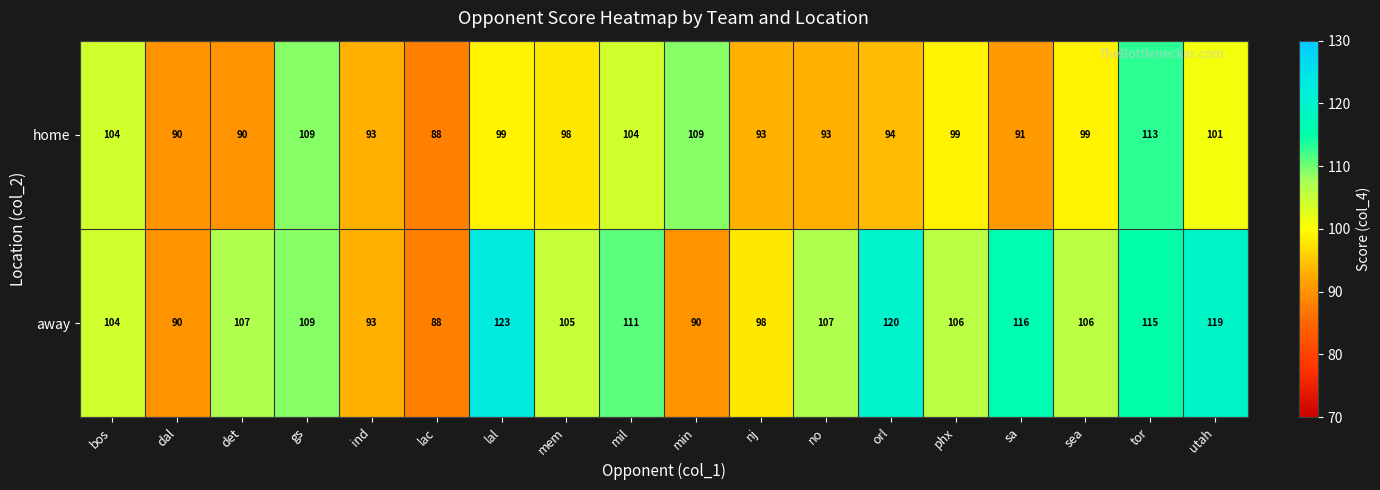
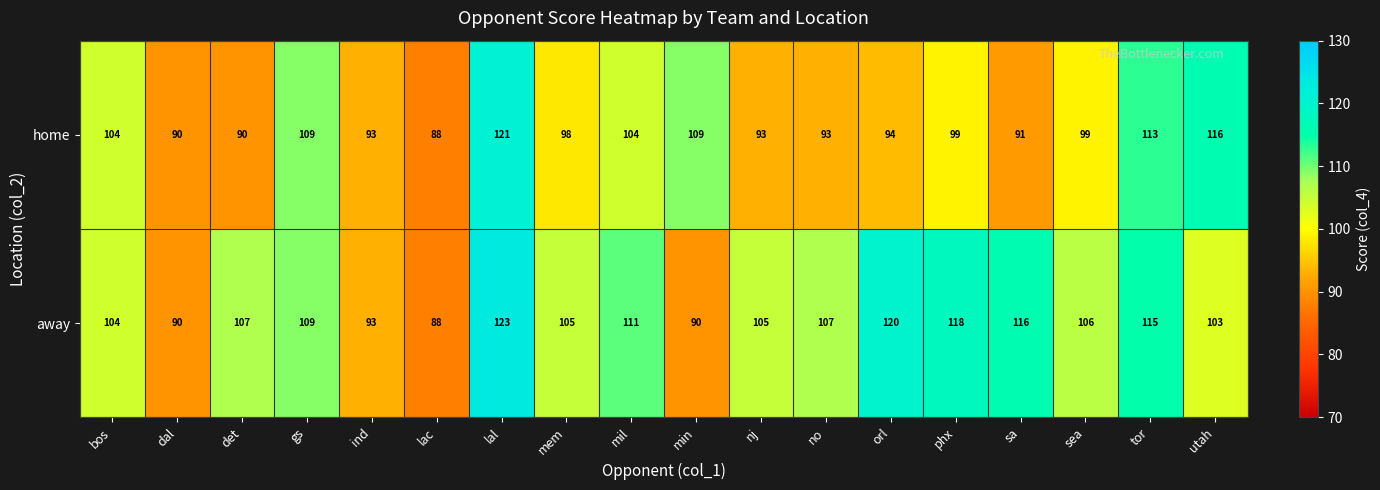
home, lal: 99 -> 121
home, utah: 101 -> 116
away, nj: 98 -> 105
away, phx: 106 -> 118
away, utah: 119 -> 103
